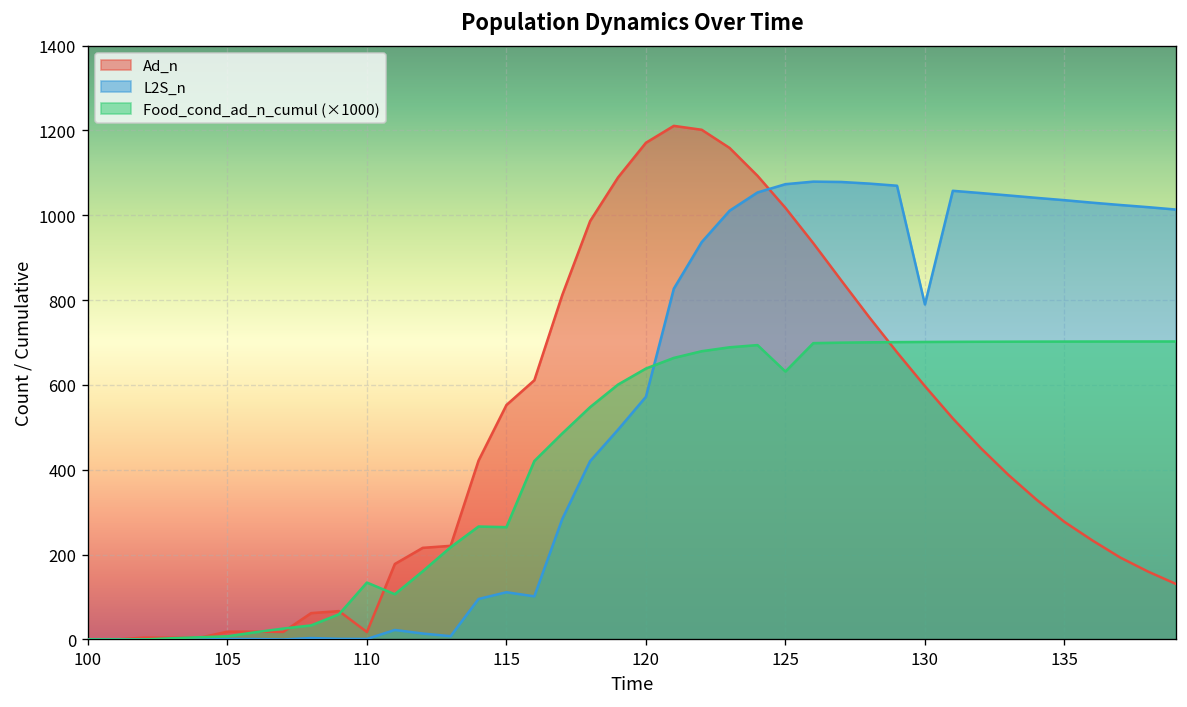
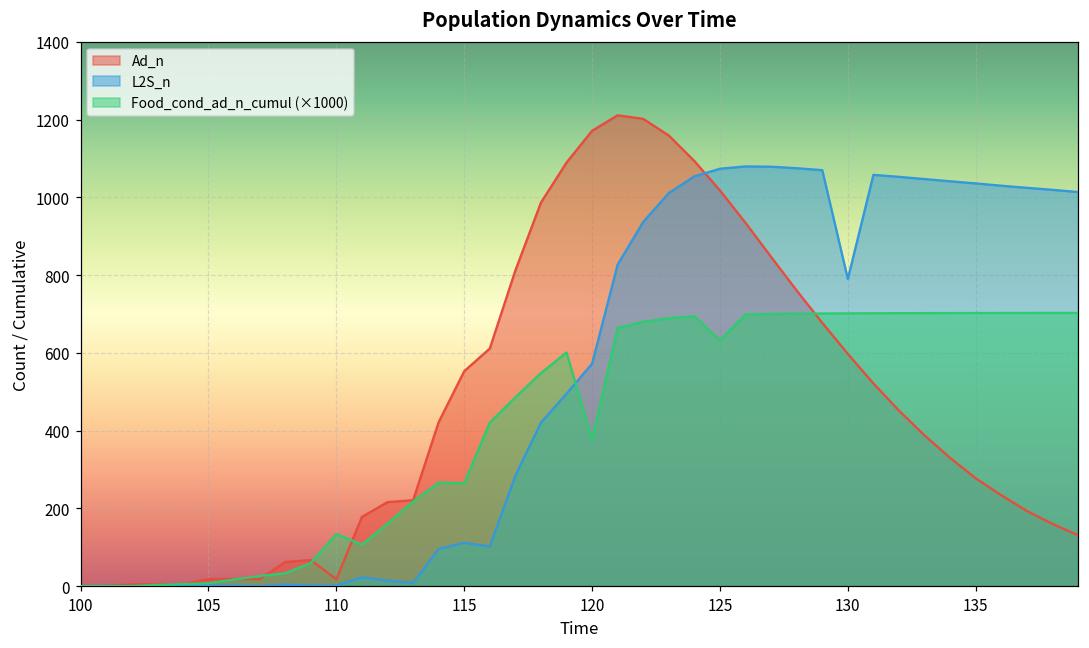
Food_cond_ad_n_cumul (×1000), 120: 640 -> 380
